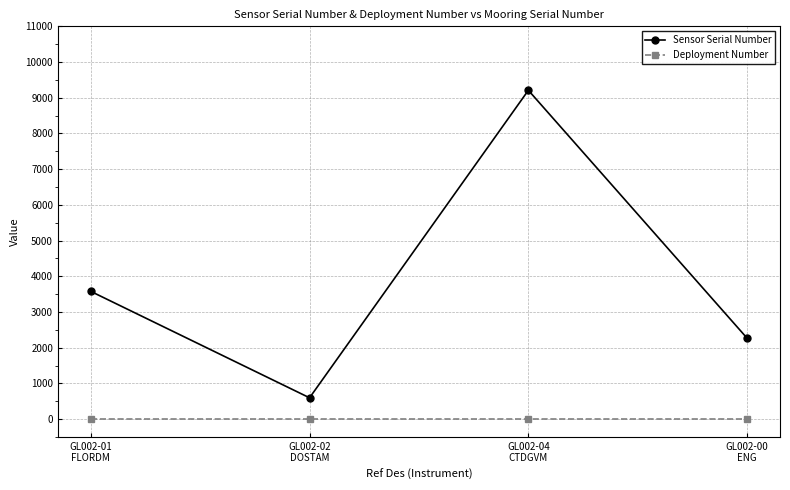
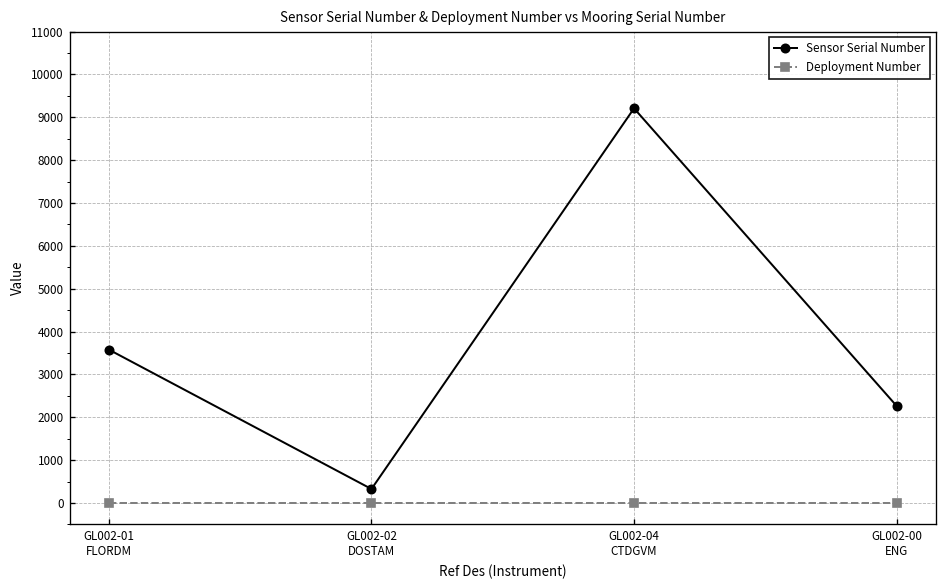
Sensor Serial Number, GL002-02 DOSTAM: 600 -> 300
